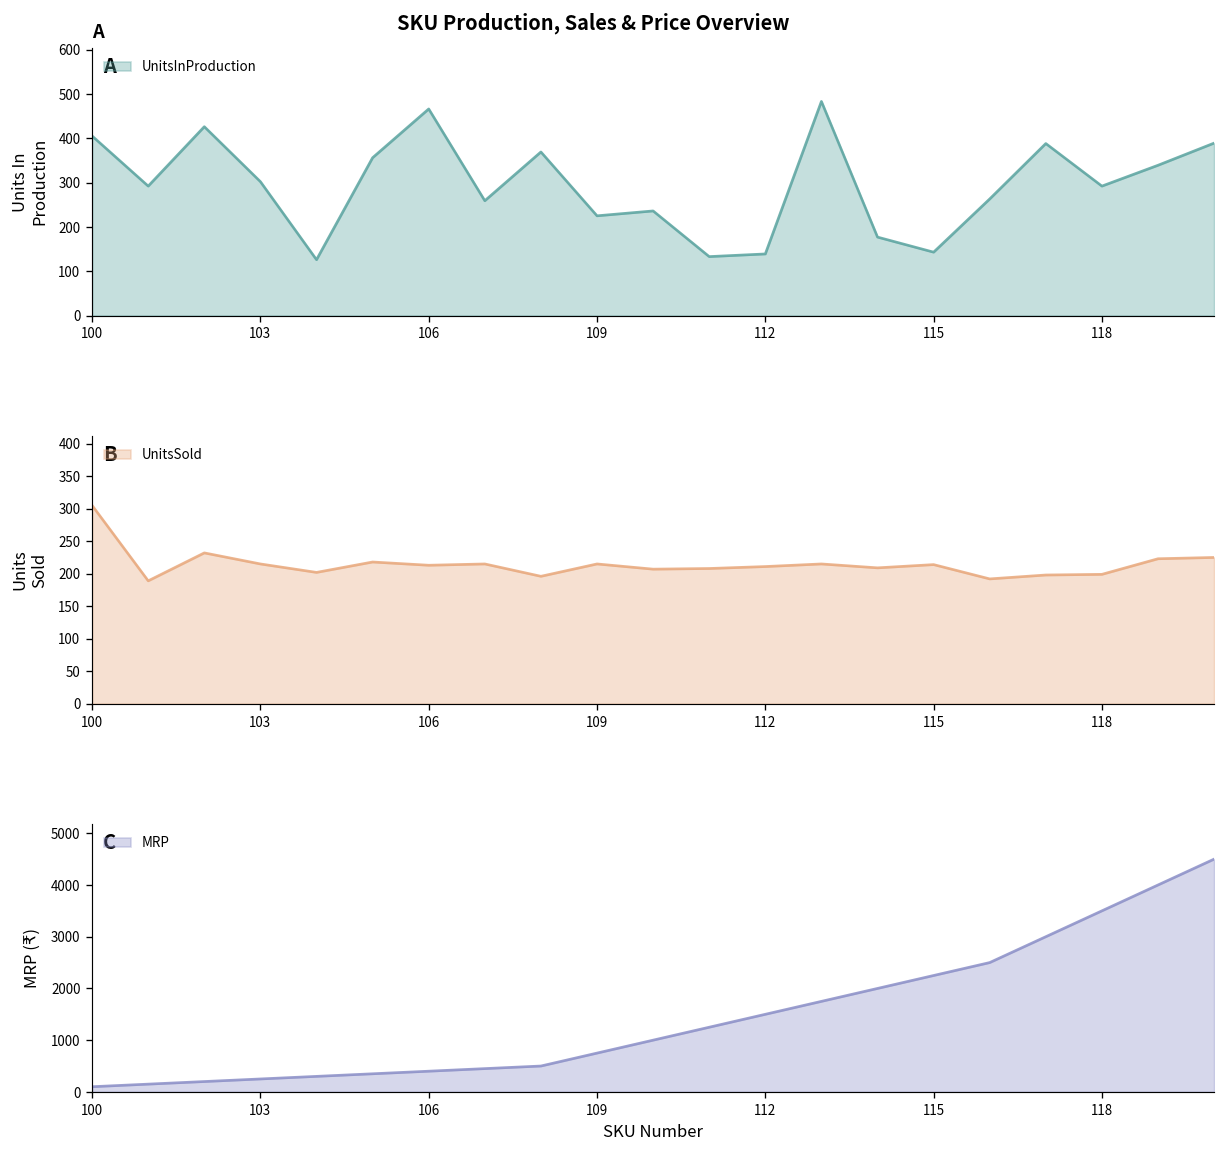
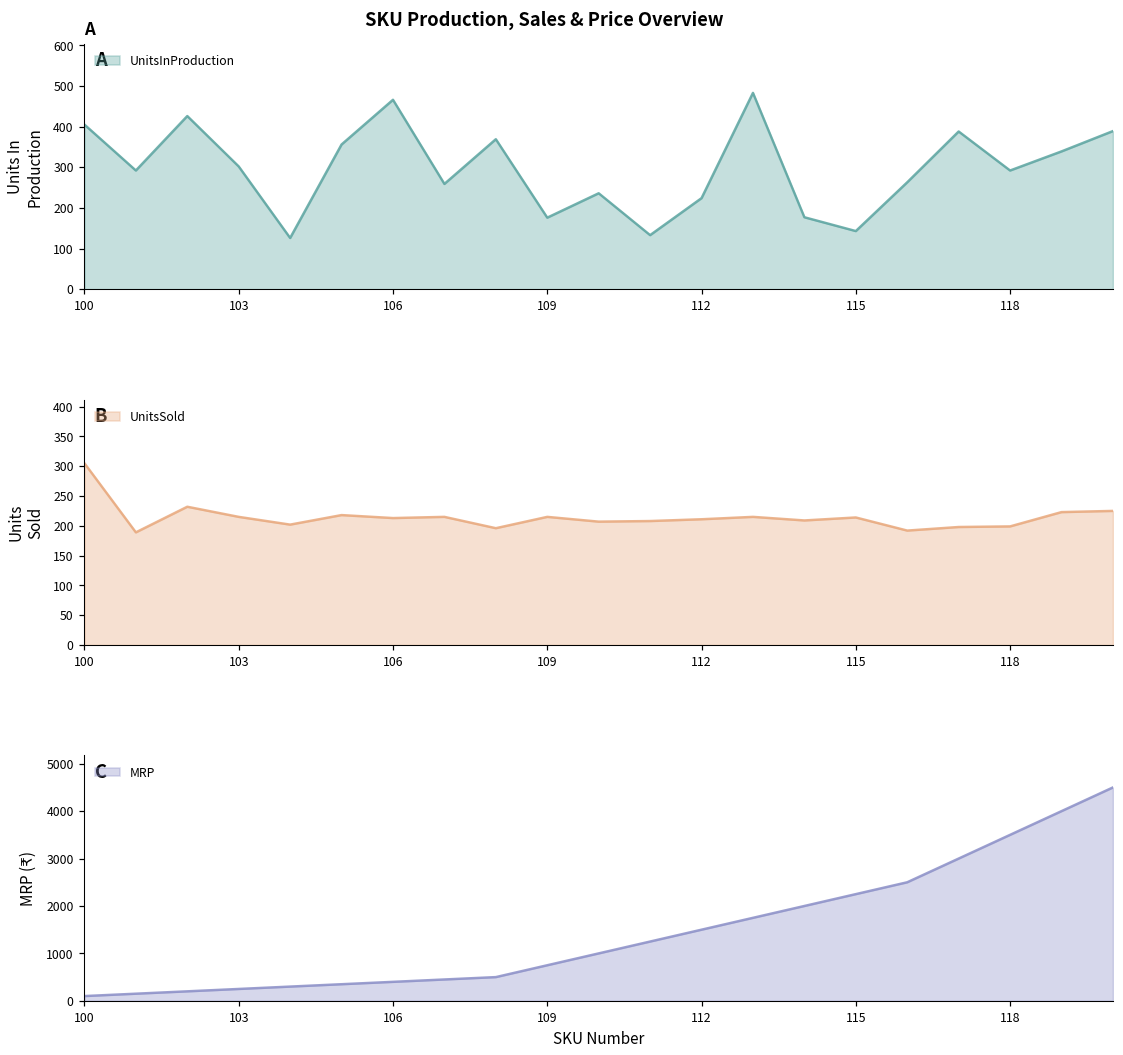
A, 109: 230 -> 180
A, 112: 140 -> 220
